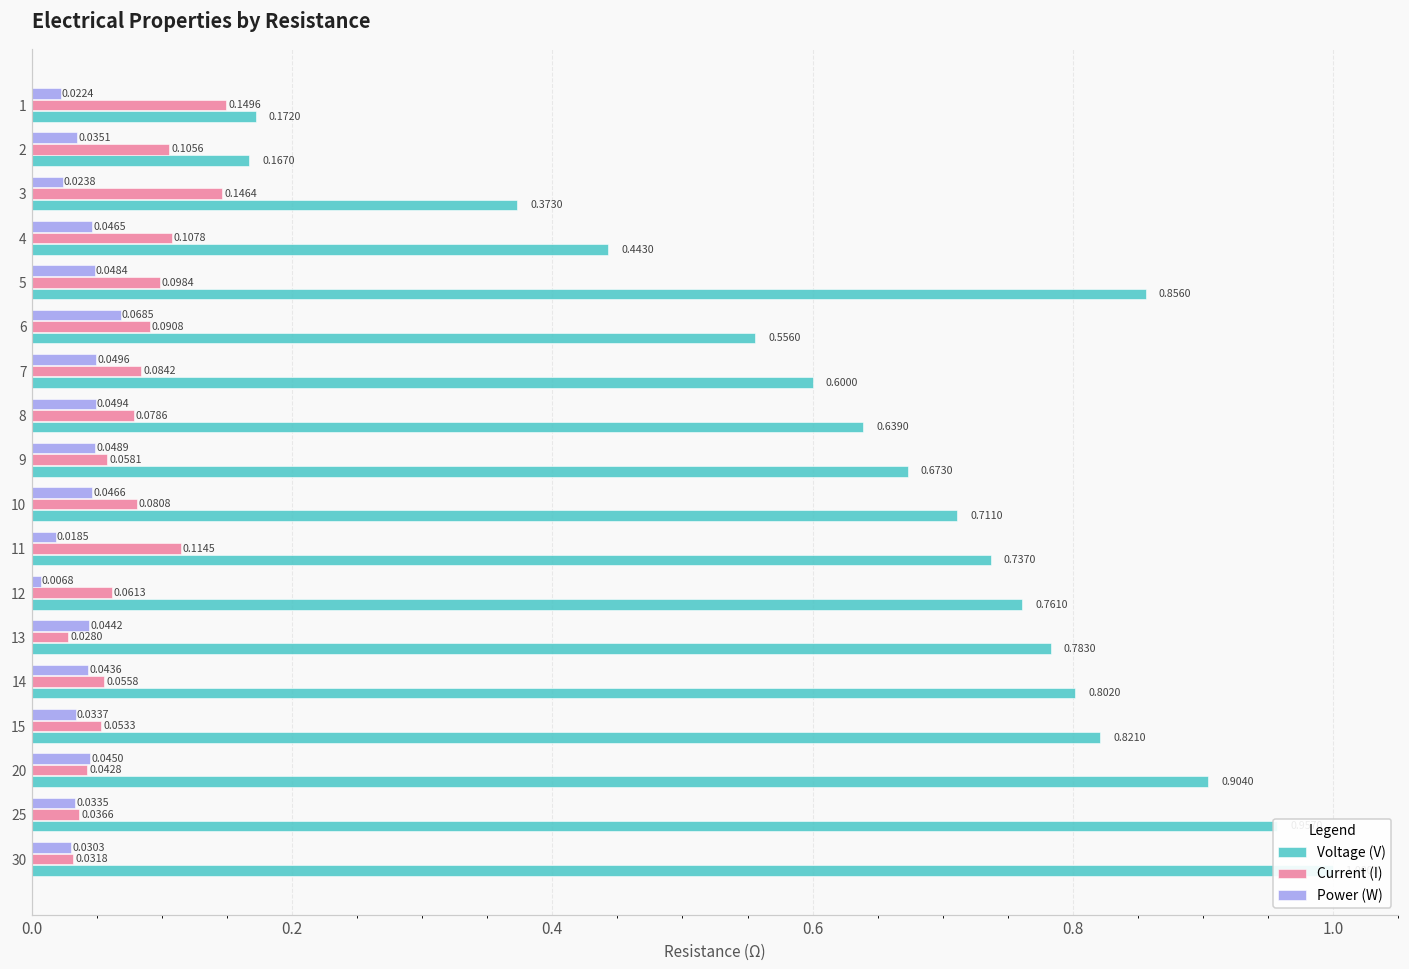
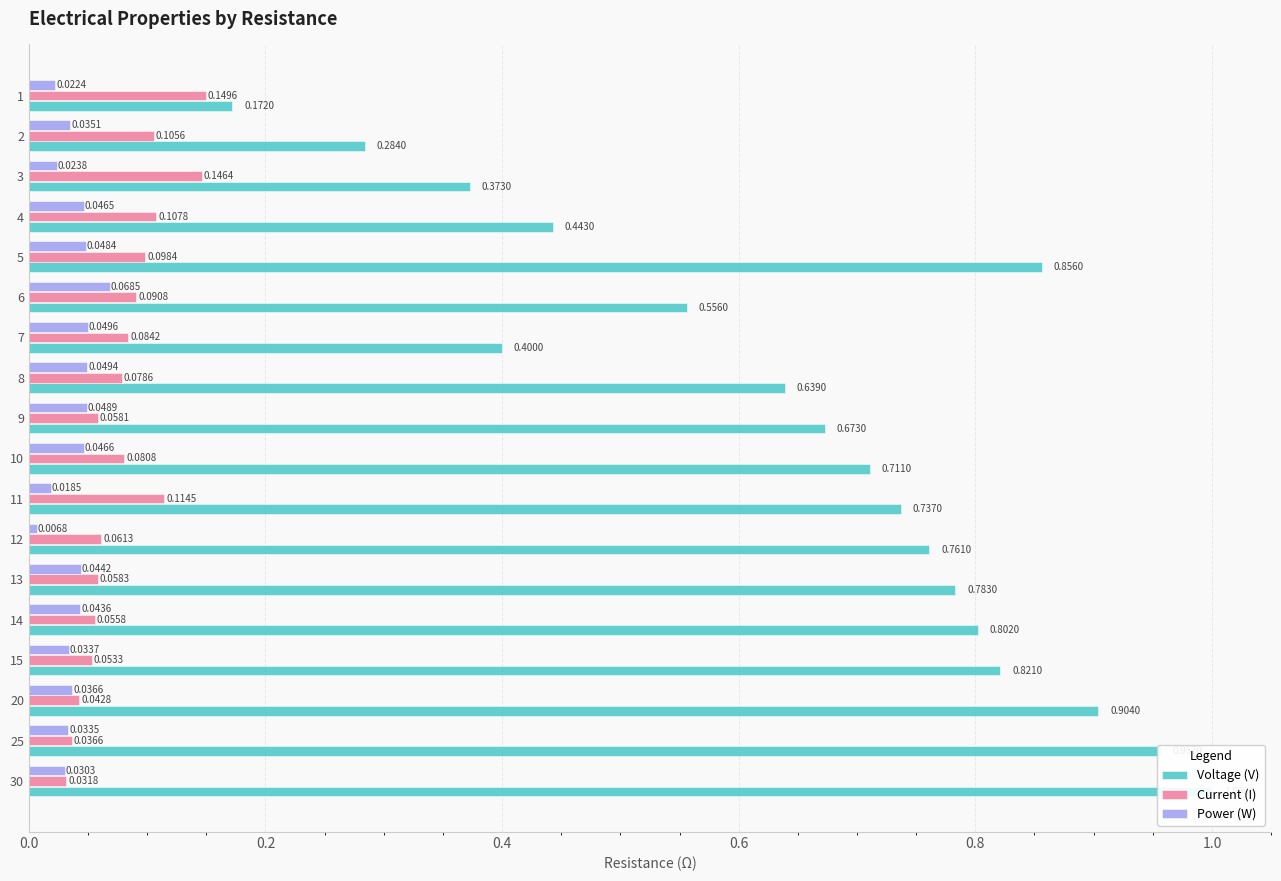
Voltage (V), 2: 0.1670 -> 0.2840
Voltage (V), 7: 0.6000 -> 0.4000
Current (I), 13: 0.0280 -> 0.0583
Power (W), 20: 0.0450 -> 0.0366
